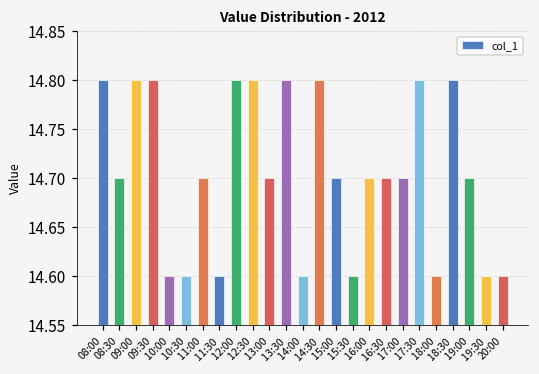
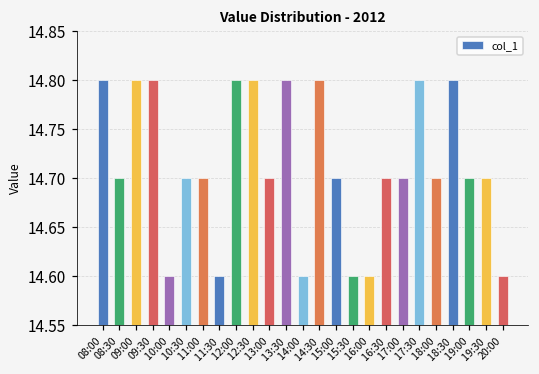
10:30: 14.6 -> 14.7
16:00: 14.7 -> 14.6
18:00: 14.6 -> 14.7
19:30: 14.6 -> 14.7
